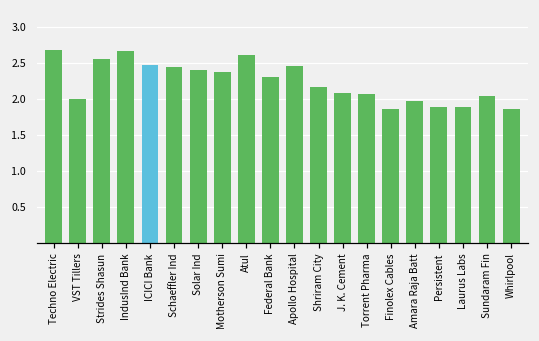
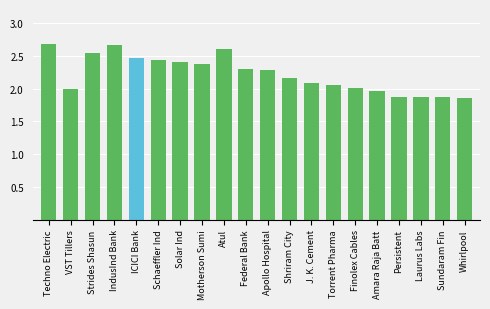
Apollo Hospital: 2.5 -> 2.3
Finolex Cables: 1.9 -> 2.0
Sundaram Fin: 2.0 -> 1.9
